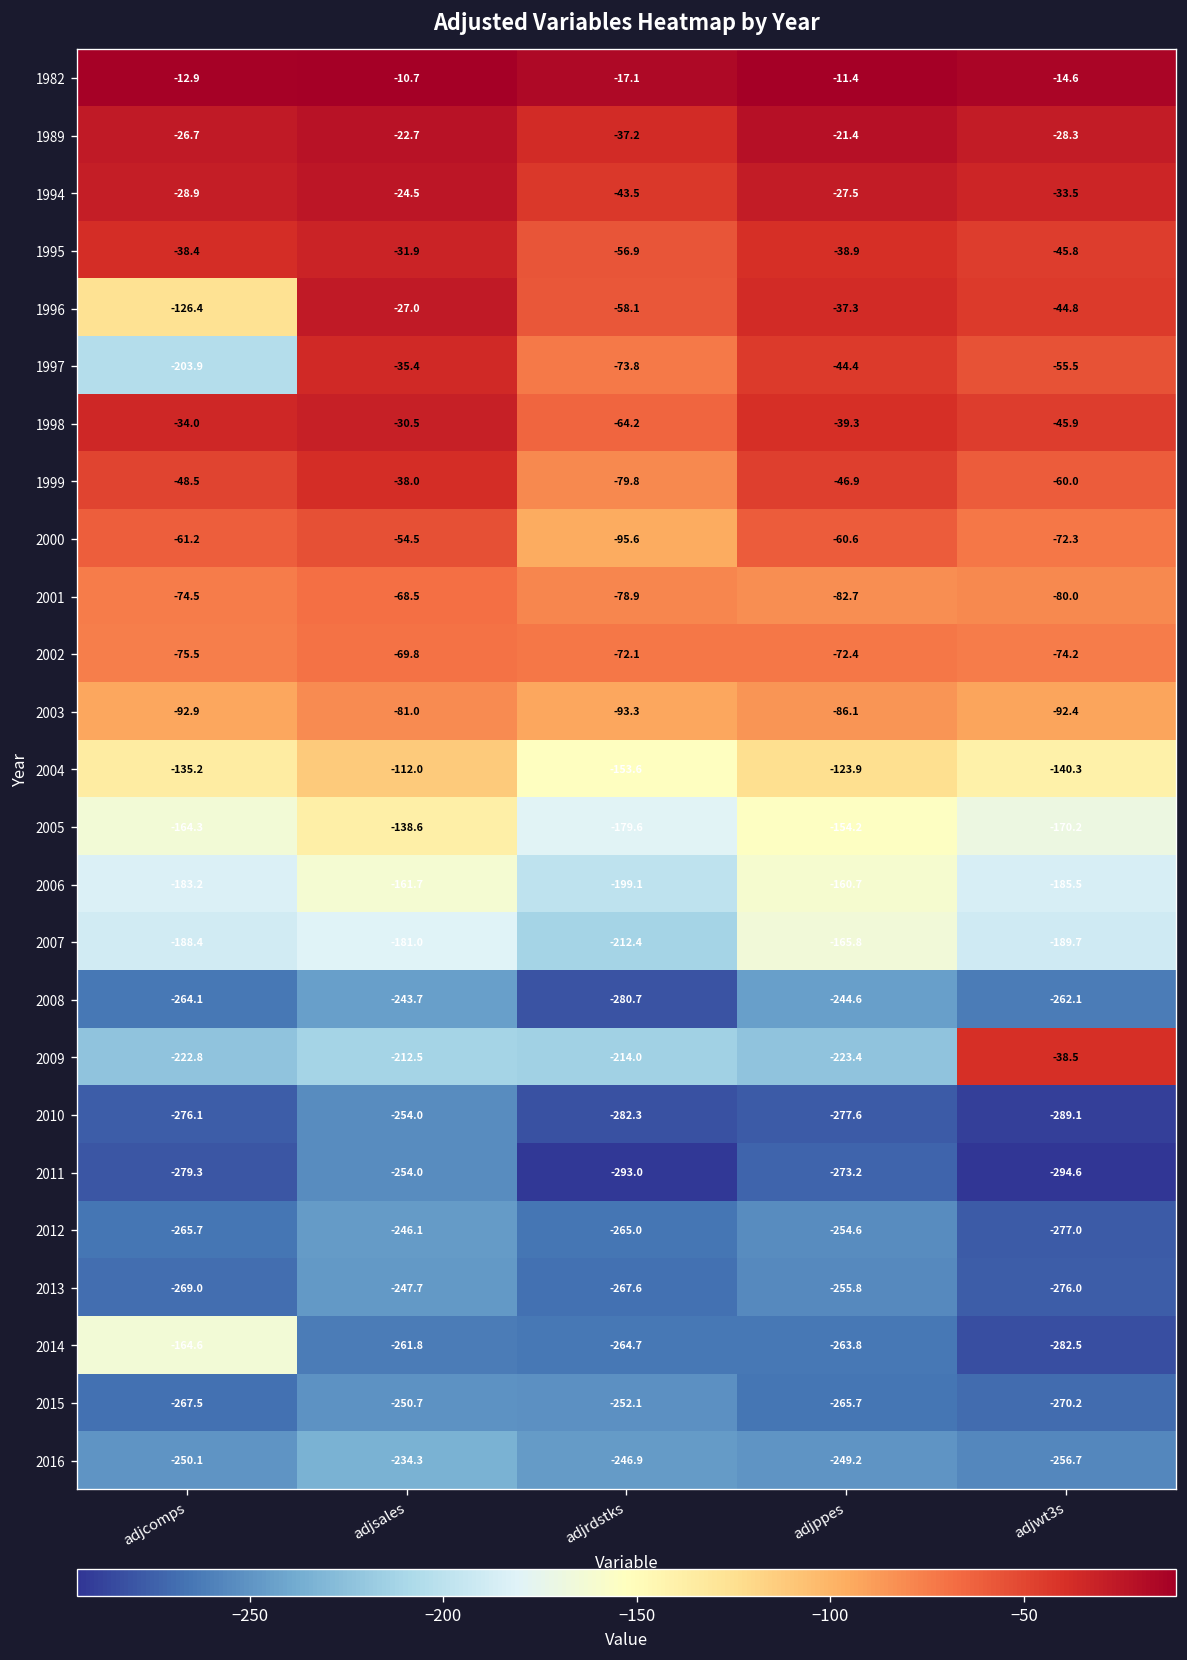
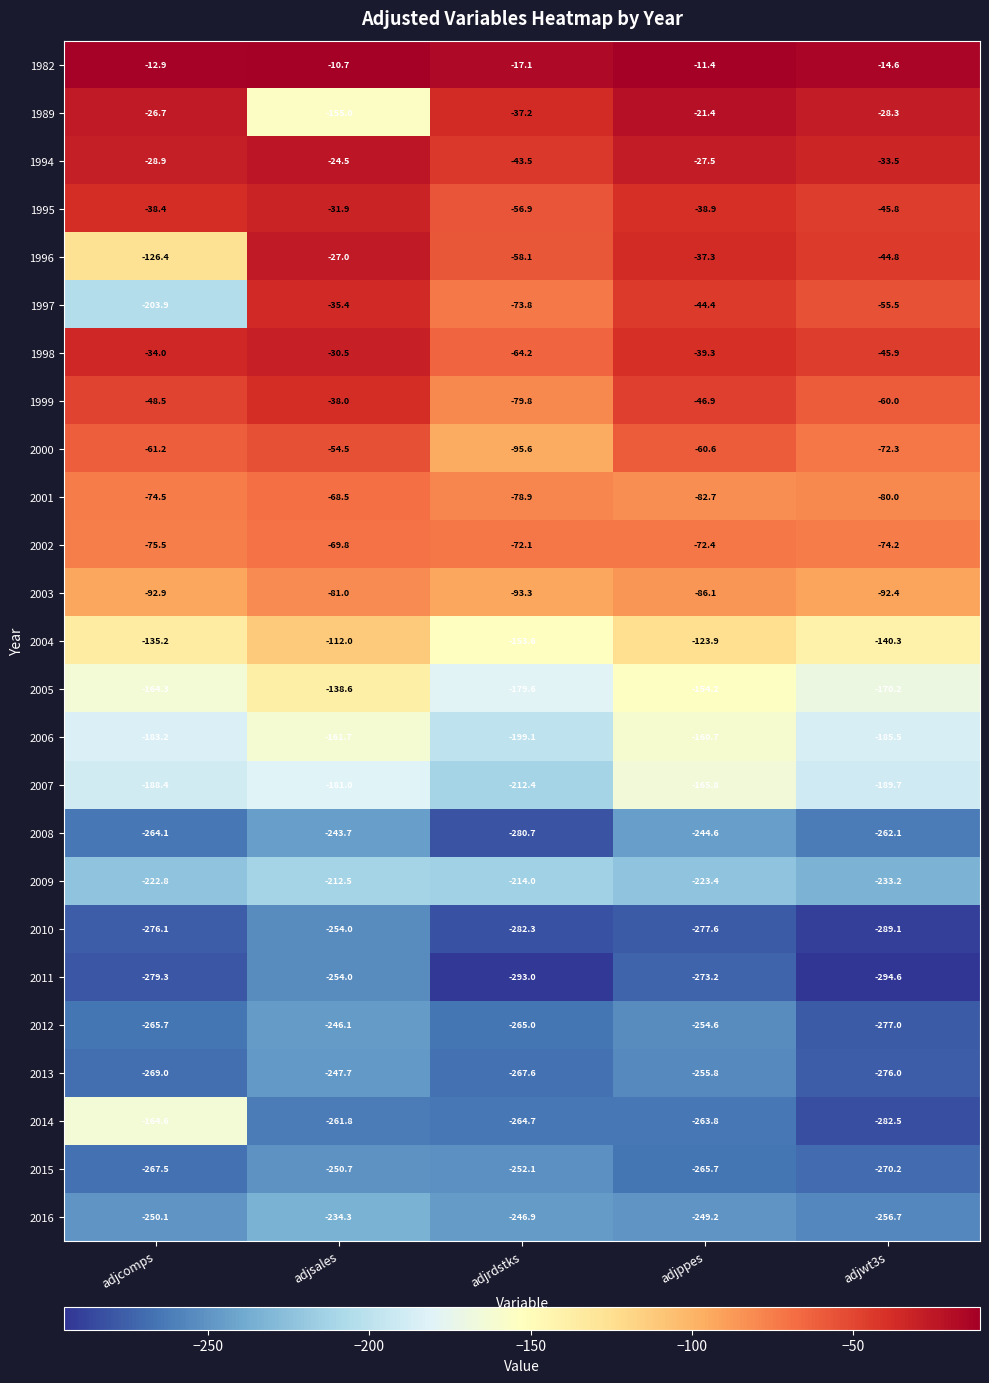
1989, adjsales: -22.7 -> -155.0
2009, adjwt3s: -38.5 -> -233.2
